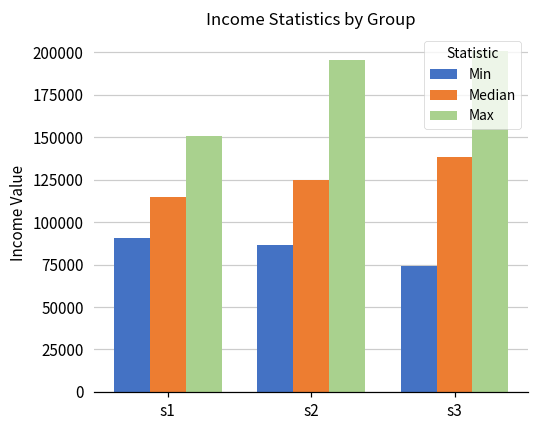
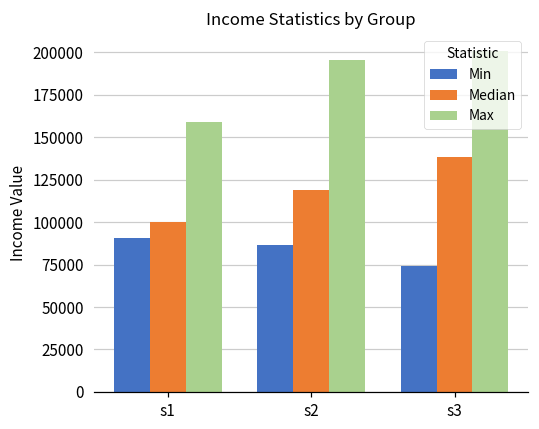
Median, s1: 115000 -> 100000
Max, s1: 151000 -> 159000
Median, s2: 125000 -> 119000
